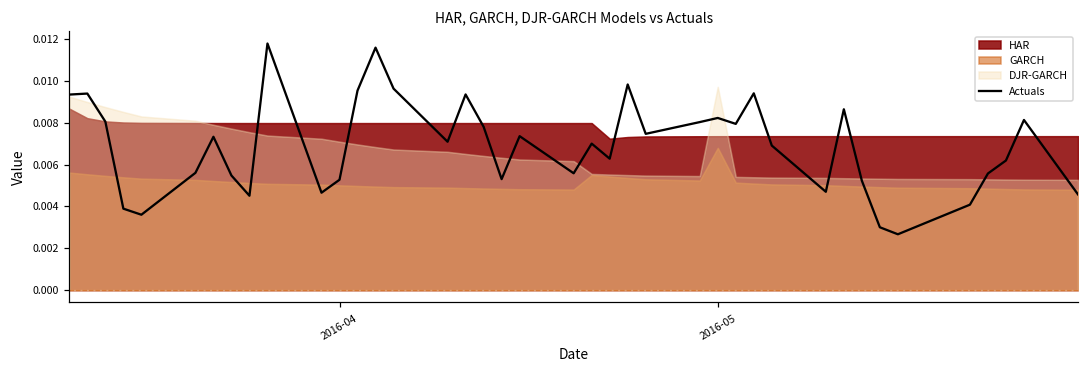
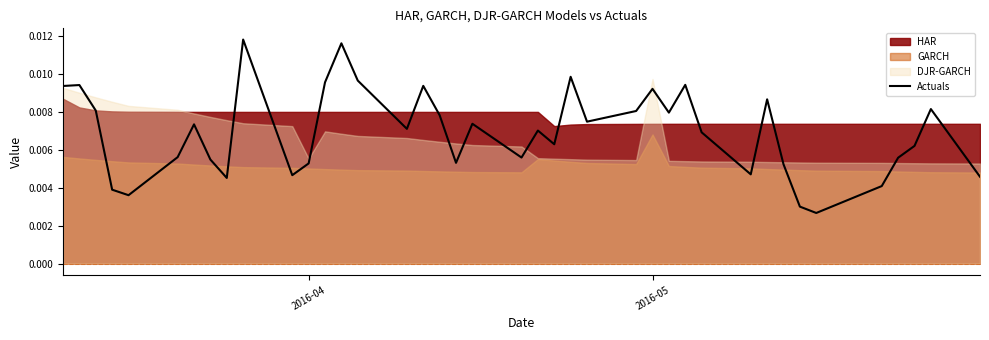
DJR-GARCH, 2016-04: 0.0071 -> 0.0055
Actuals, 2016-05: 0.0082 -> 0.0092
